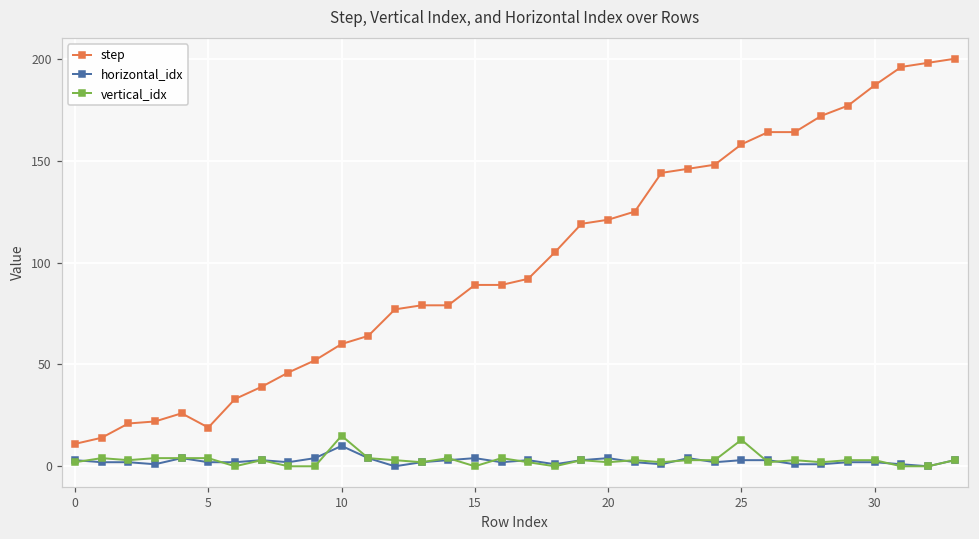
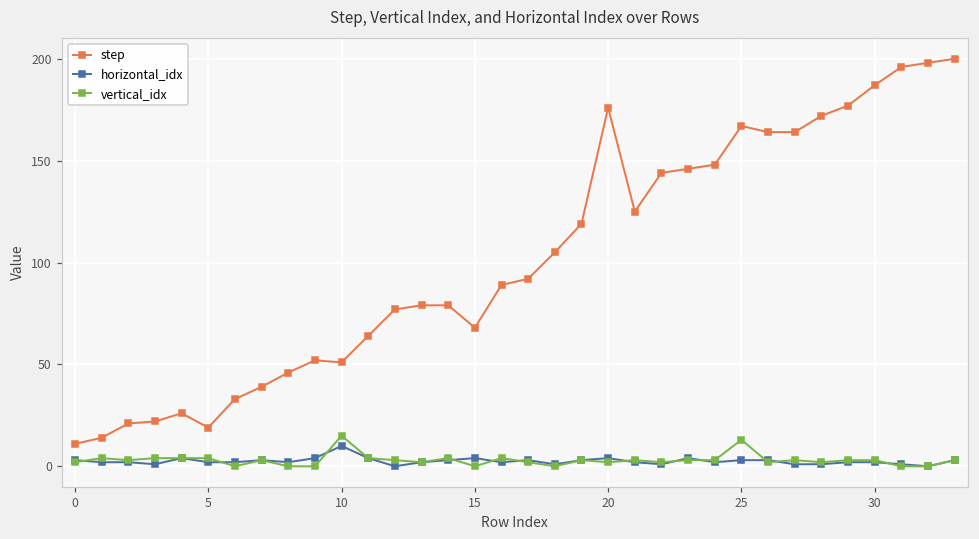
step, 10: 60 -> 51
step, 15: 89 -> 68
step, 20: 121 -> 176
step, 25: 158 -> 167
